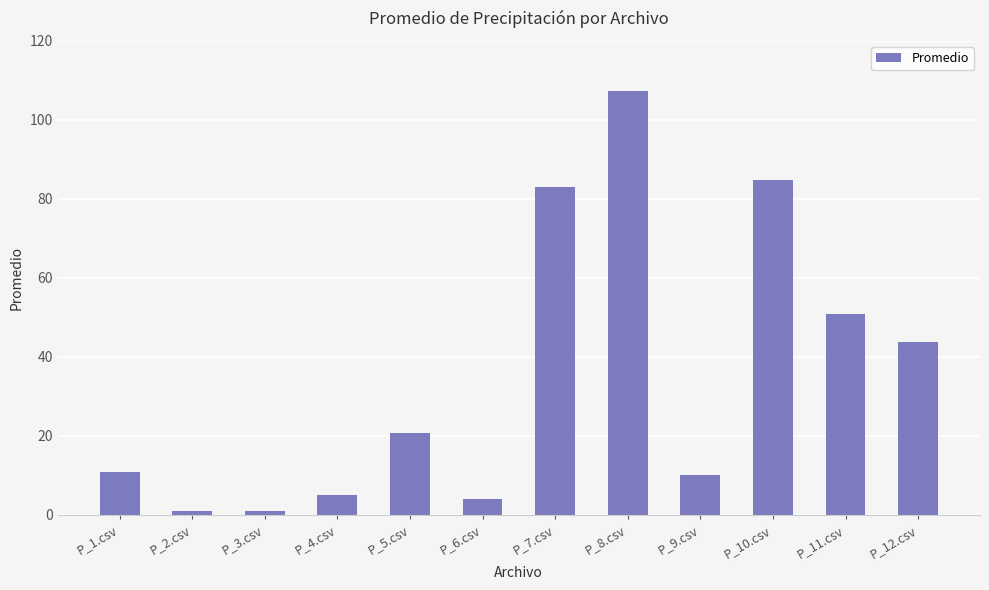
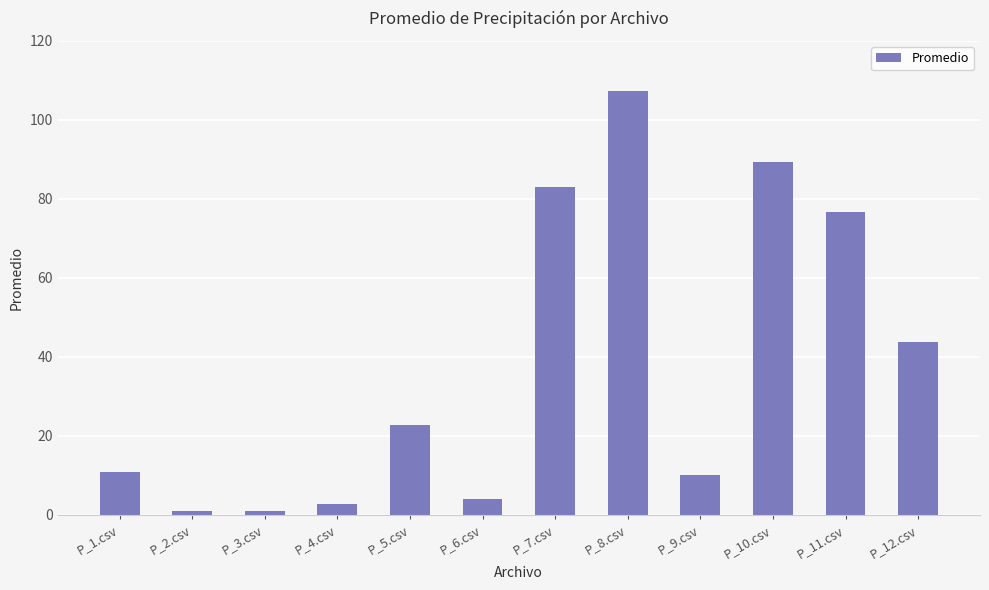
P_4.csv: 5 -> 3
P_5.csv: 21 -> 23
P_10.csv: 85 -> 89
P_11.csv: 51 -> 77
